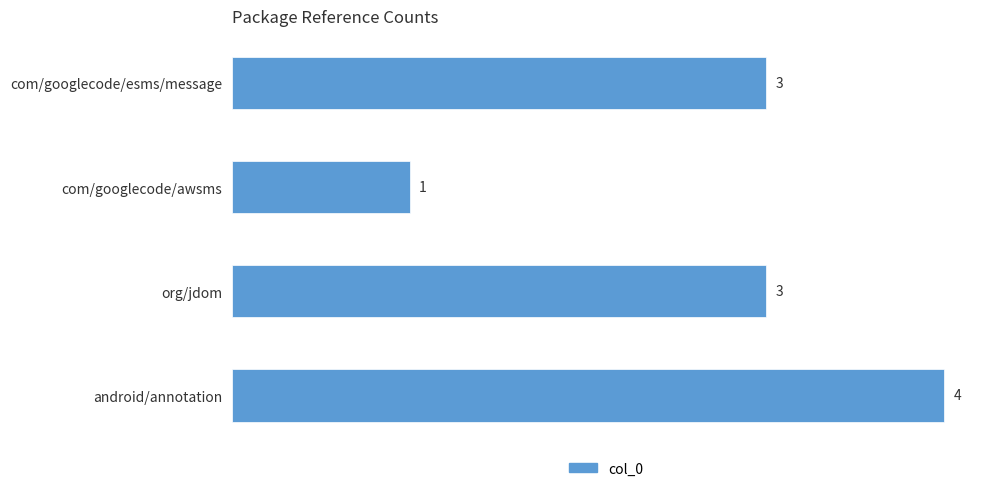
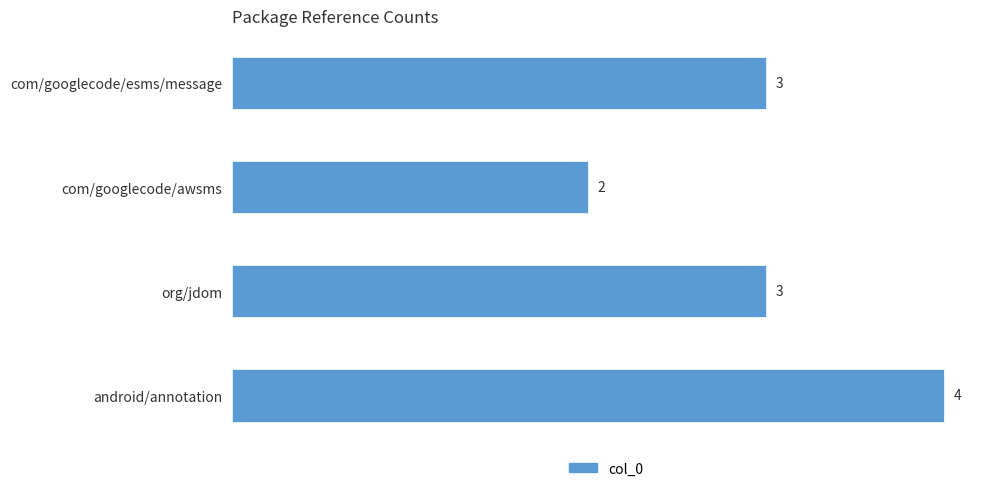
com/googlecode/awsms: 1 -> 2
